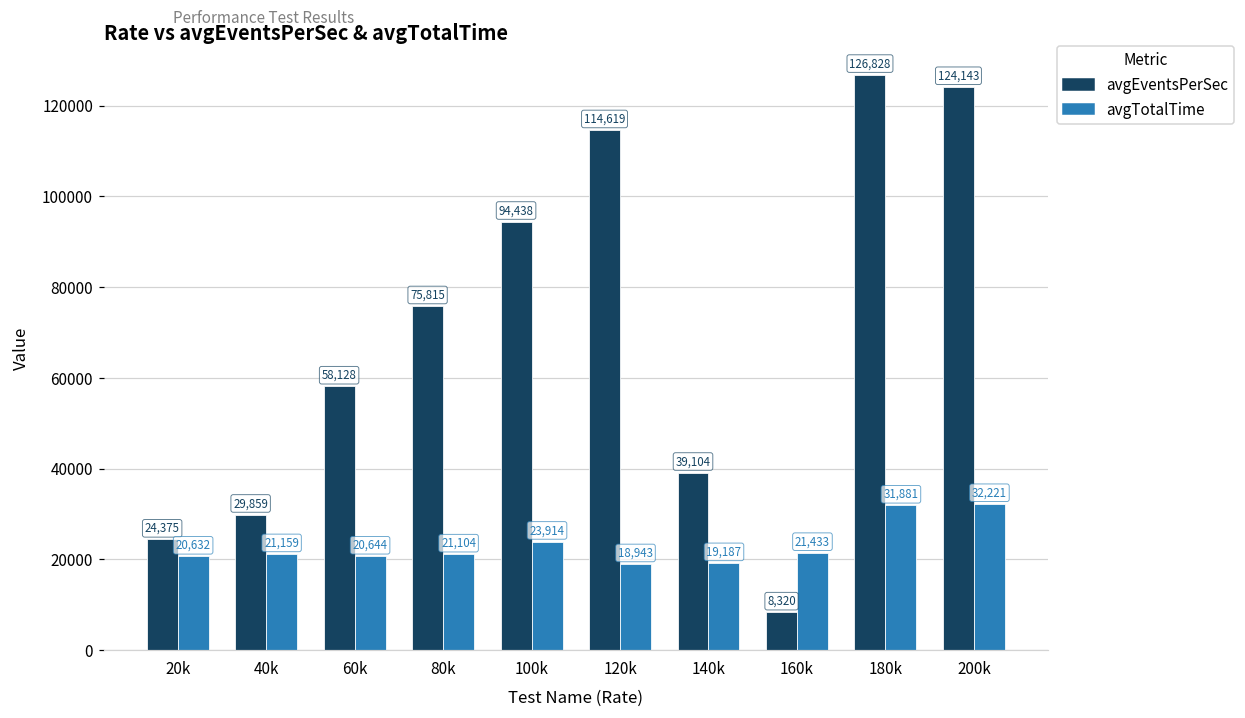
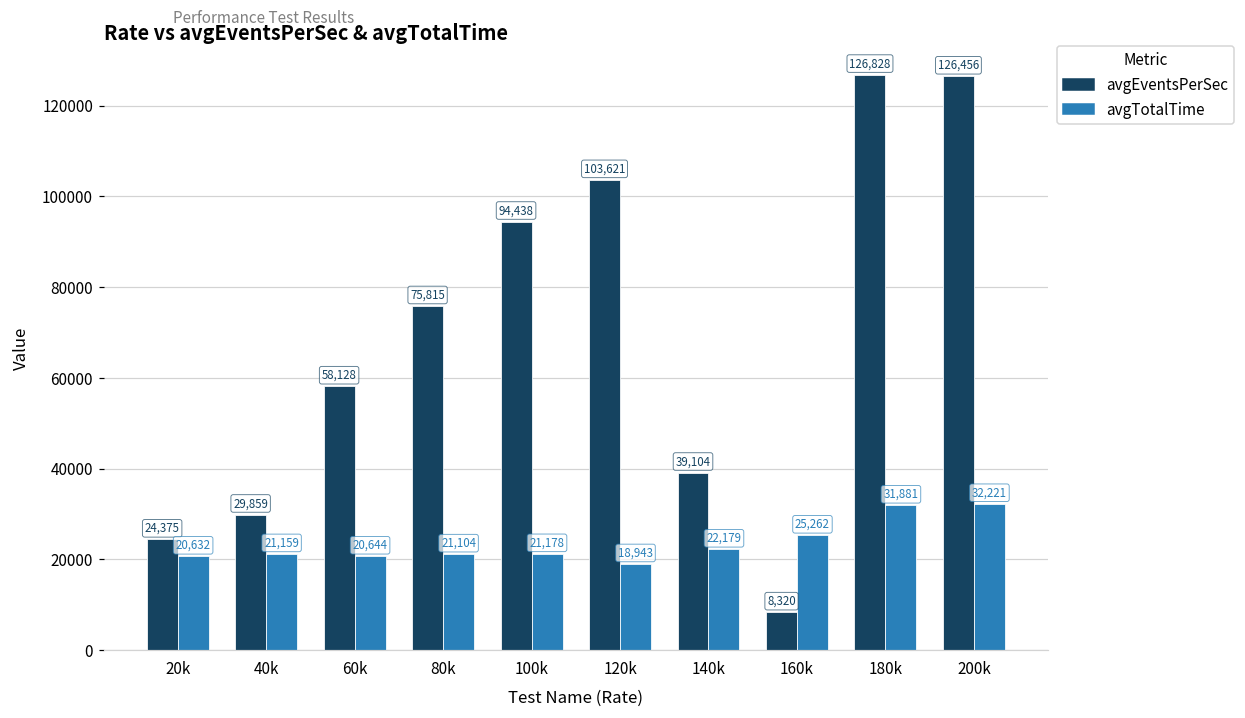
avgTotalTime, 100k: 23,914 -> 21,178
avgEventsPerSec, 120k: 114,619 -> 103,621
avgTotalTime, 140k: 19,187 -> 22,179
avgTotalTime, 160k: 21,433 -> 25,262
avgEventsPerSec, 200k: 124,143 -> 126,456
